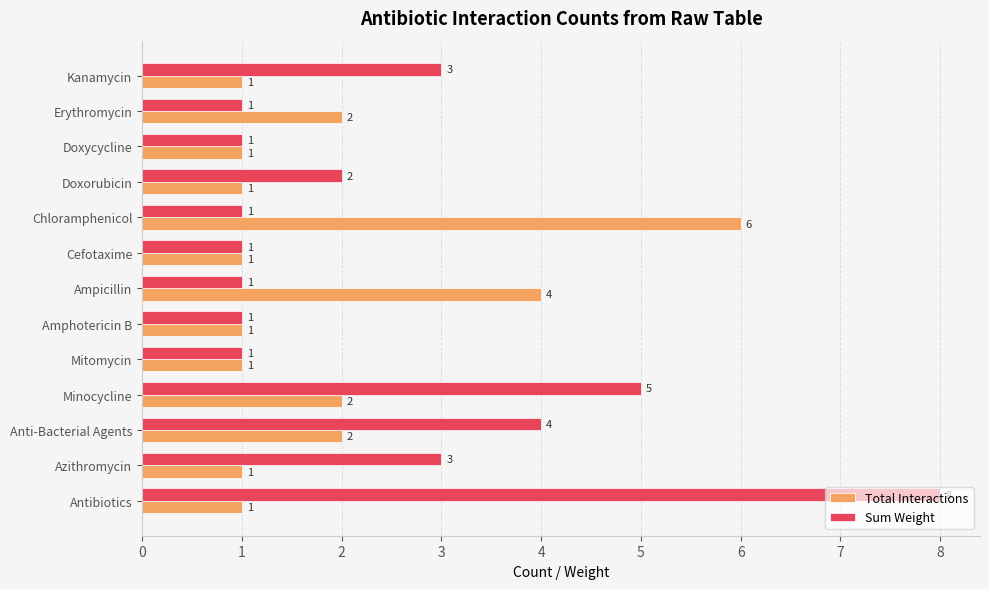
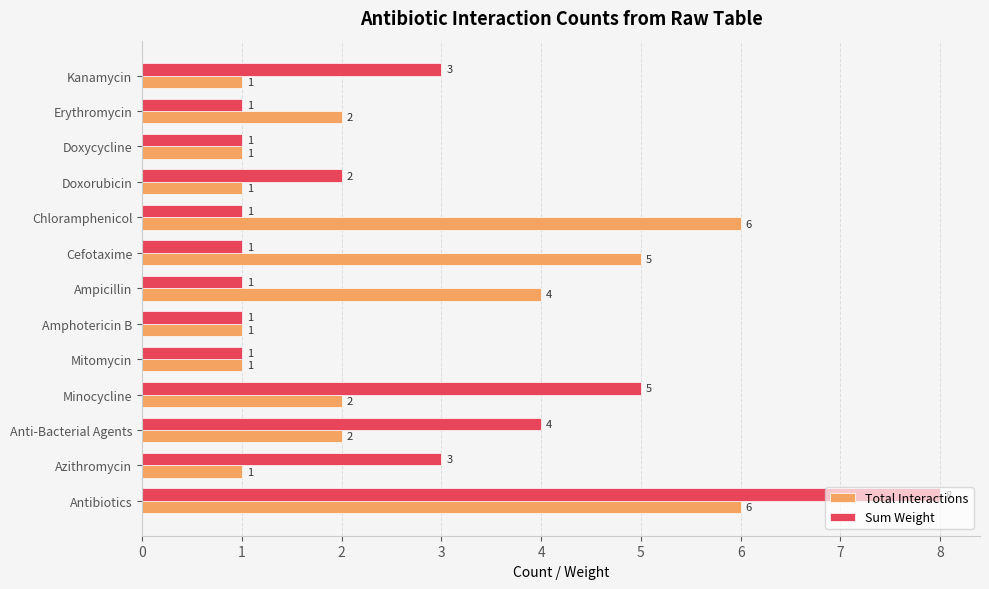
Total Interactions, Cefotaxime: 1 -> 5
Total Interactions, Antibiotics: 1 -> 6
